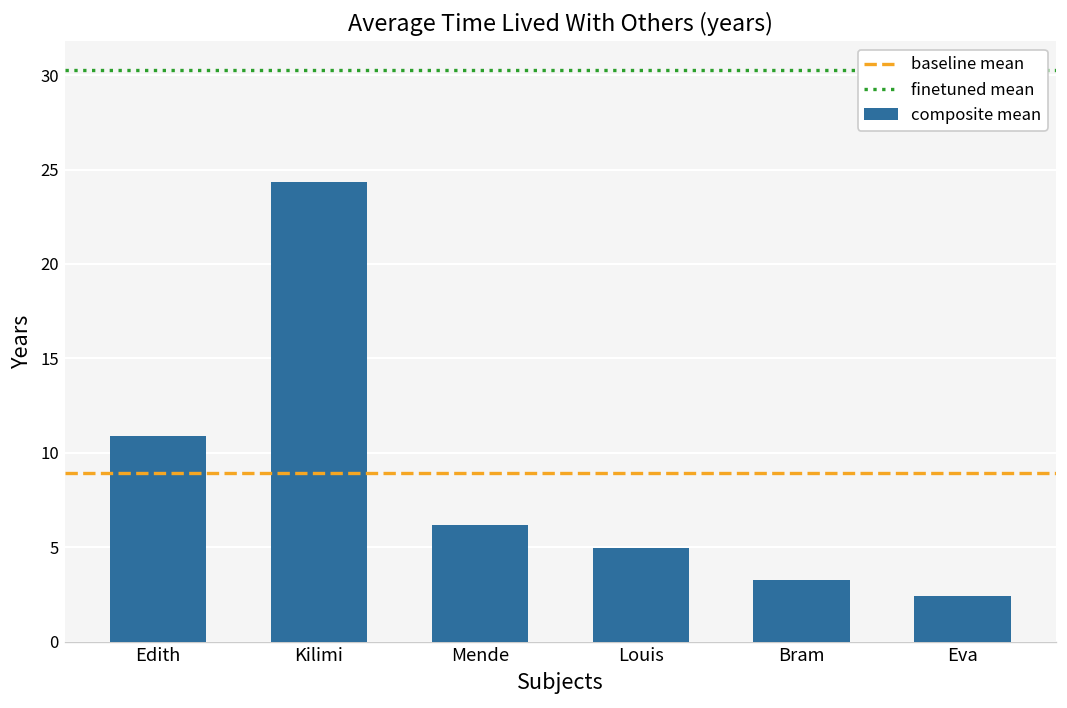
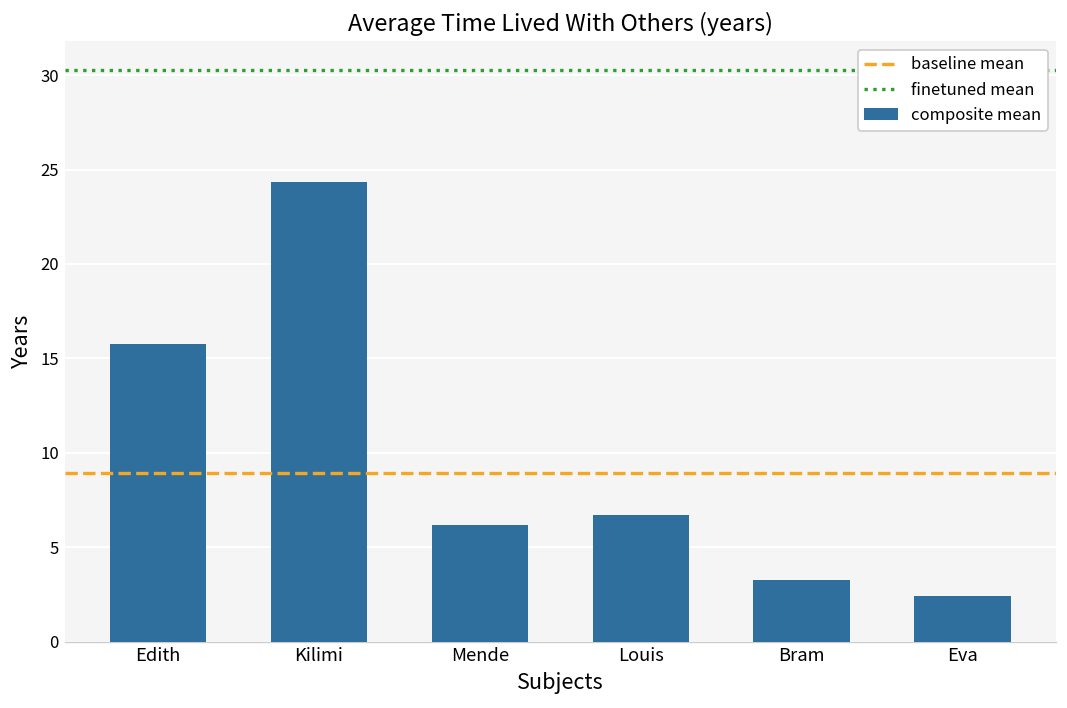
Edith: 10.9 -> 15.7
Louis: 5.0 -> 6.7
